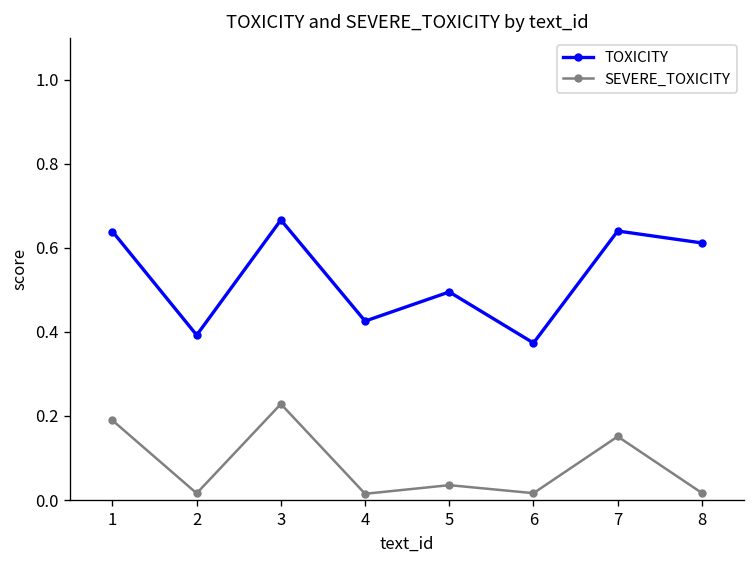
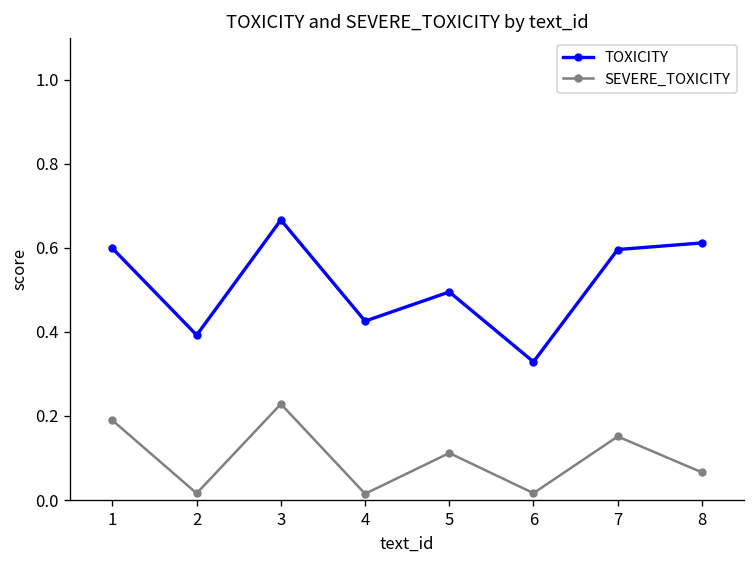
TOXICITY, 1: 0.64 -> 0.60
SEVERE_TOXICITY, 5: 0.04 -> 0.11
TOXICITY, 6: 0.37 -> 0.33
TOXICITY, 7: 0.64 -> 0.60
SEVERE_TOXICITY, 8: 0.02 -> 0.07
